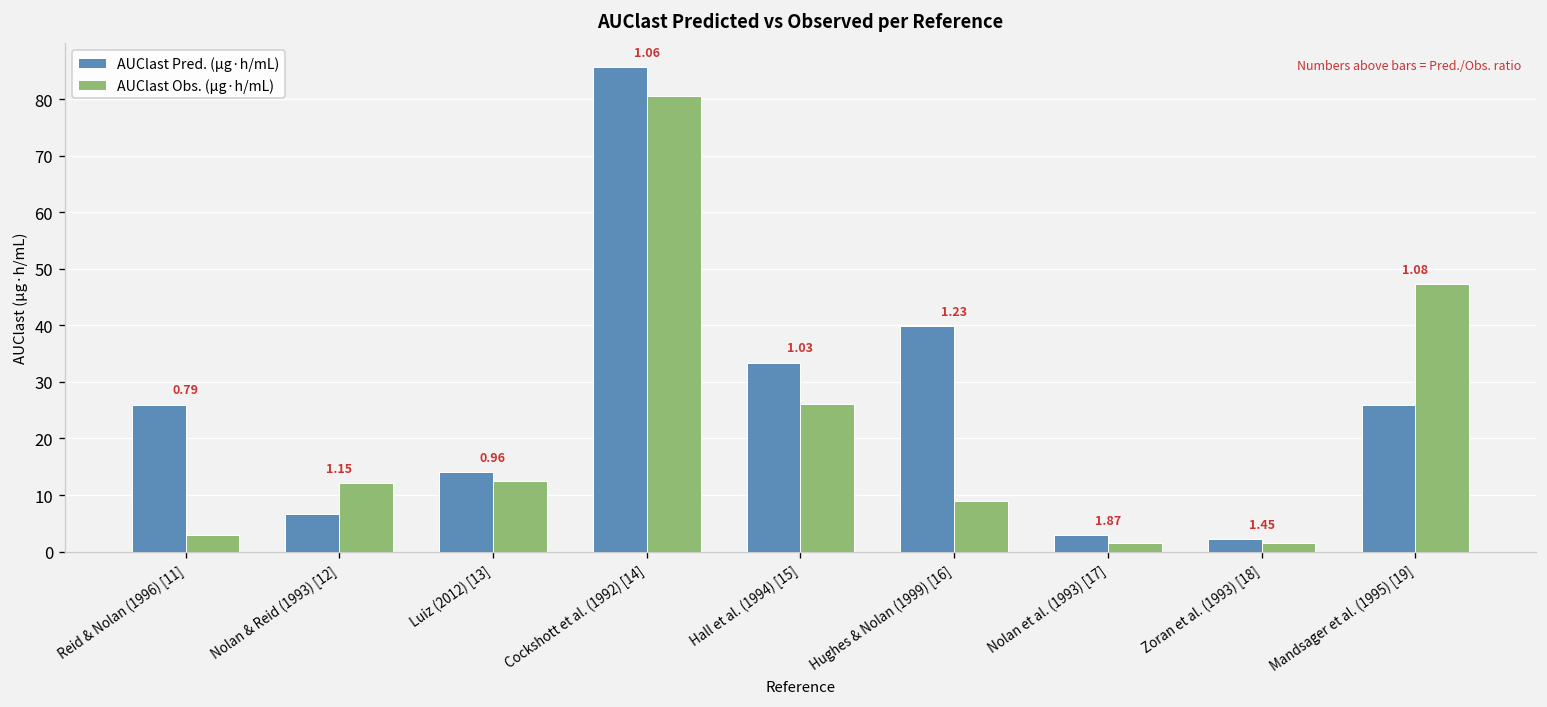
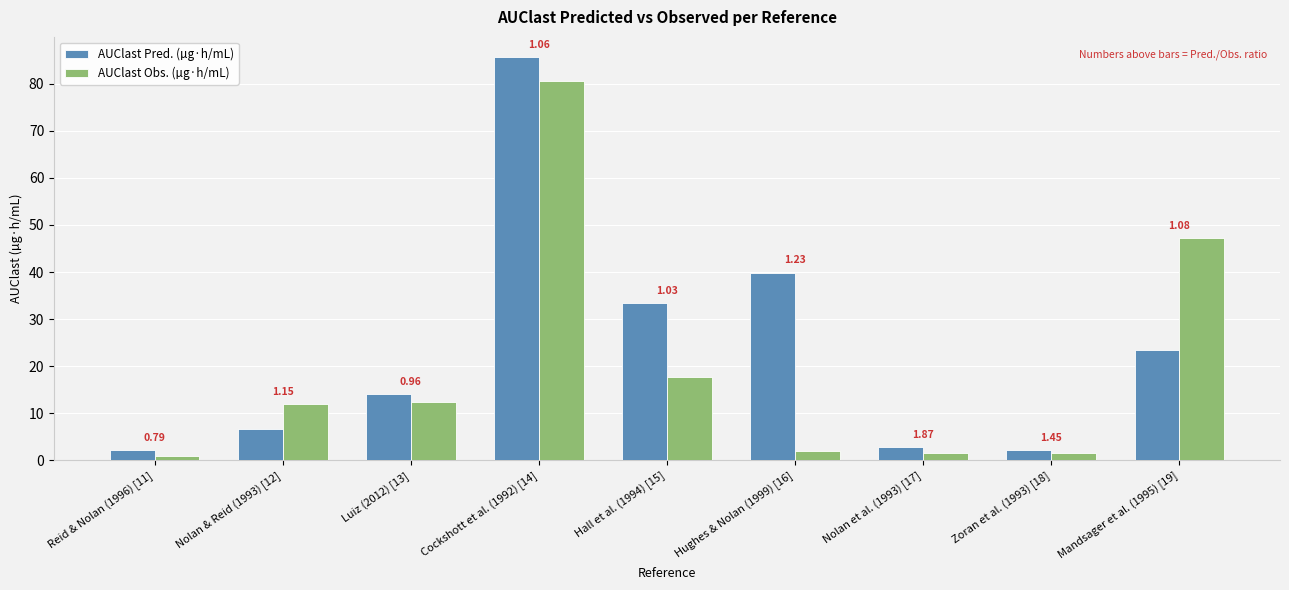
AUClast Pred. (µg·h/mL), Reid & Nolan (1996) [11]: 26 -> 2
AUClast Obs. (µg·h/mL), Reid & Nolan (1996) [11]: 3 -> 1
AUClast Obs. (µg·h/mL), Hall et al. (1994) [15]: 26 -> 18
AUClast Obs. (µg·h/mL), Hughes & Nolan (1999) [16]: 9 -> 2
AUClast Pred. (µg·h/mL), Mandsager et al. (1995) [19]: 26 -> 23
